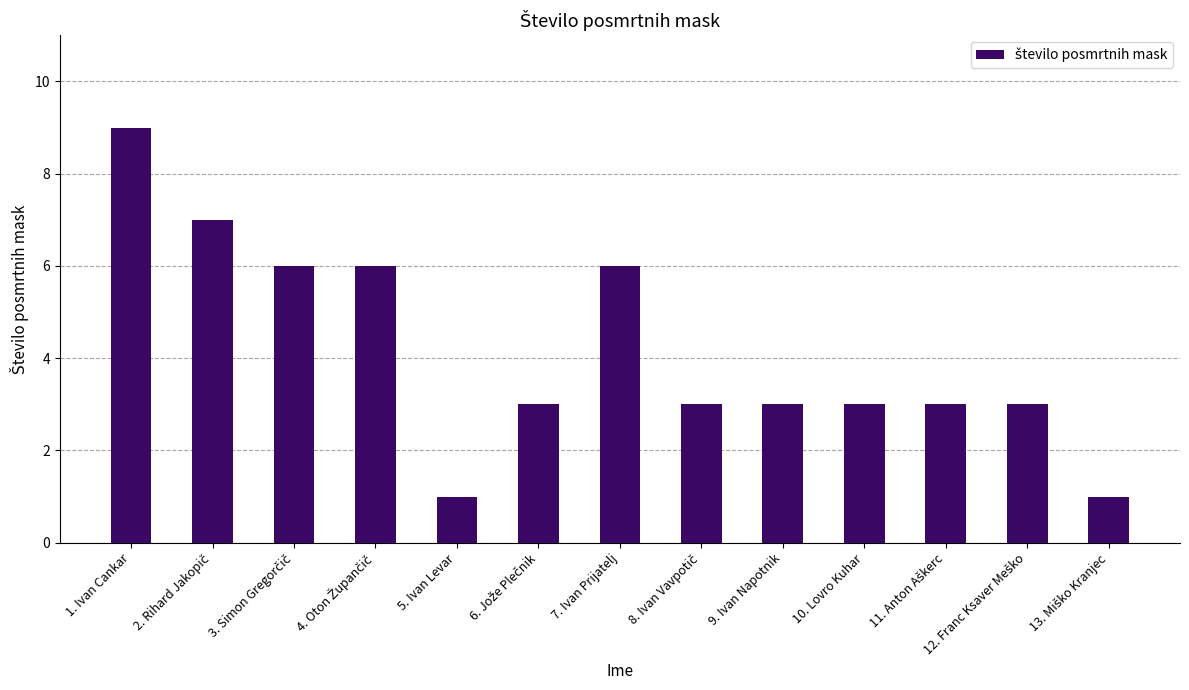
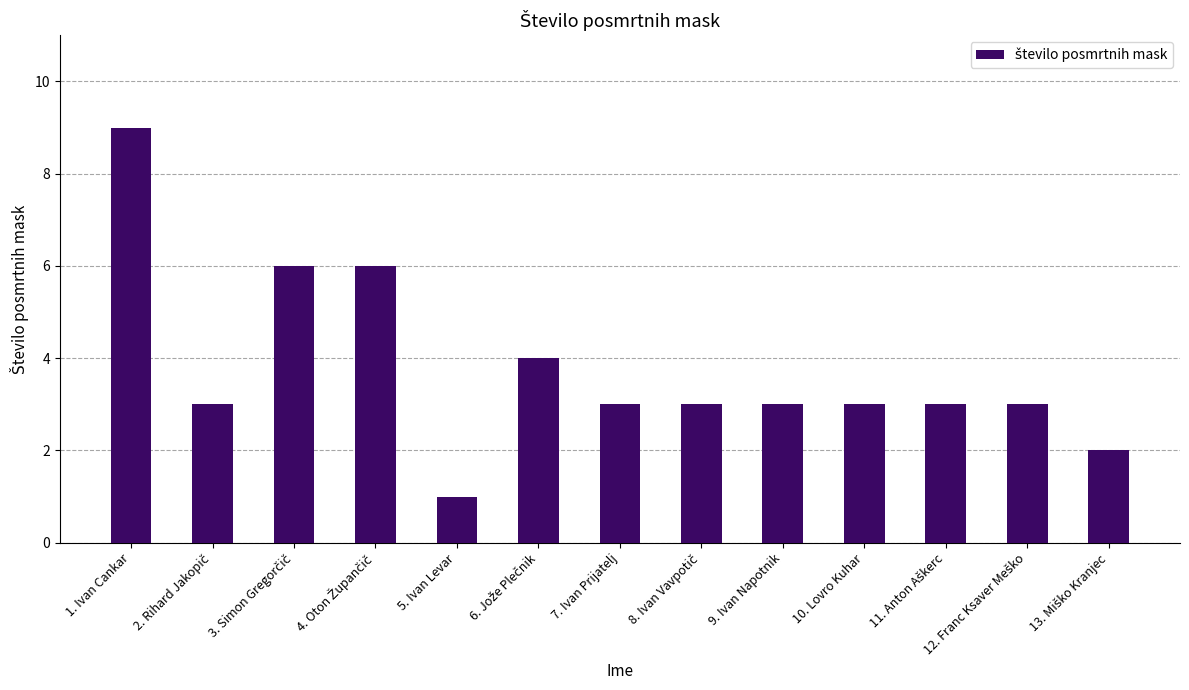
2. Rihard Jakopič: 7 -> 3
6. Jože Plečnik: 3 -> 4
7. Ivan Prijatelj: 6 -> 3
13. Miško Kranjec: 1 -> 2
